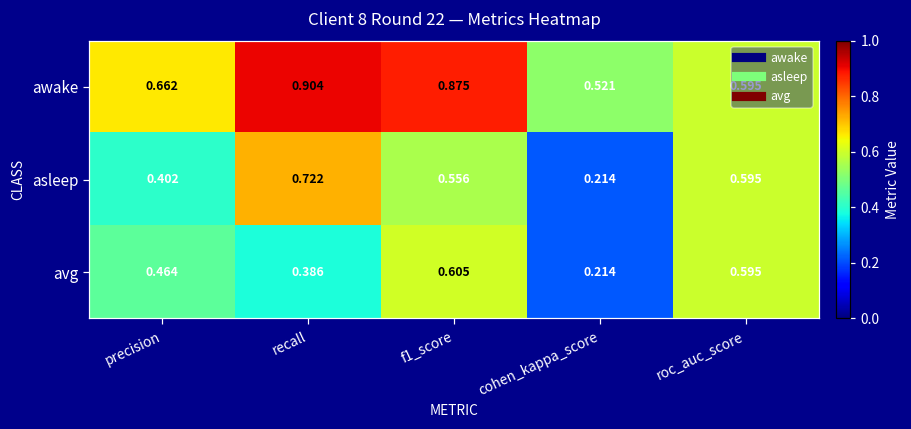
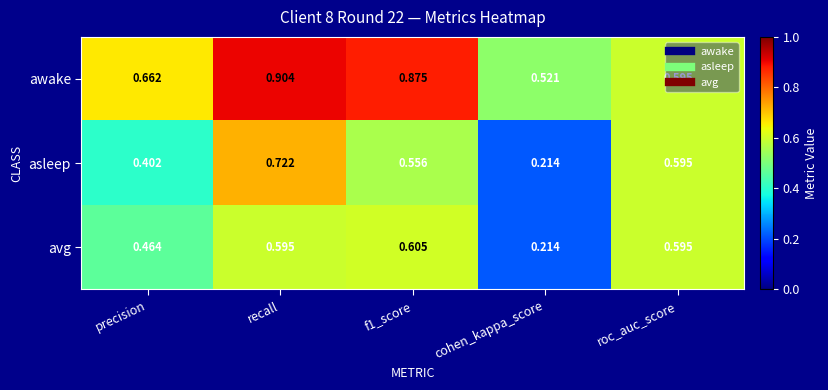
avg, recall: 0.386 -> 0.595
